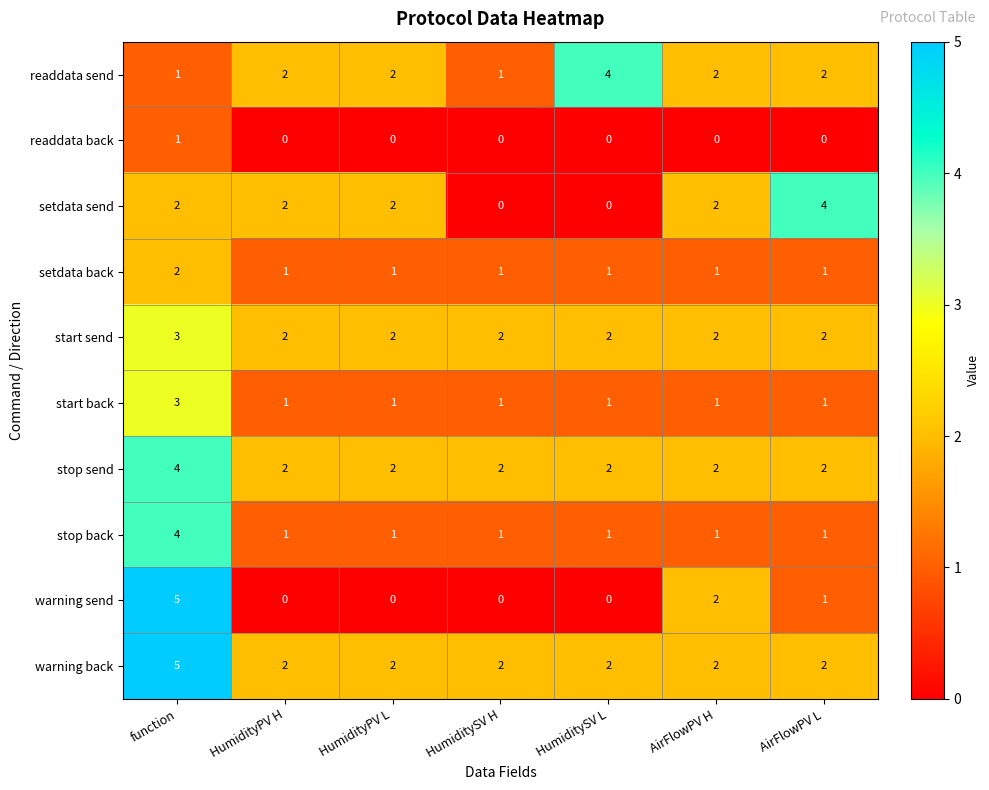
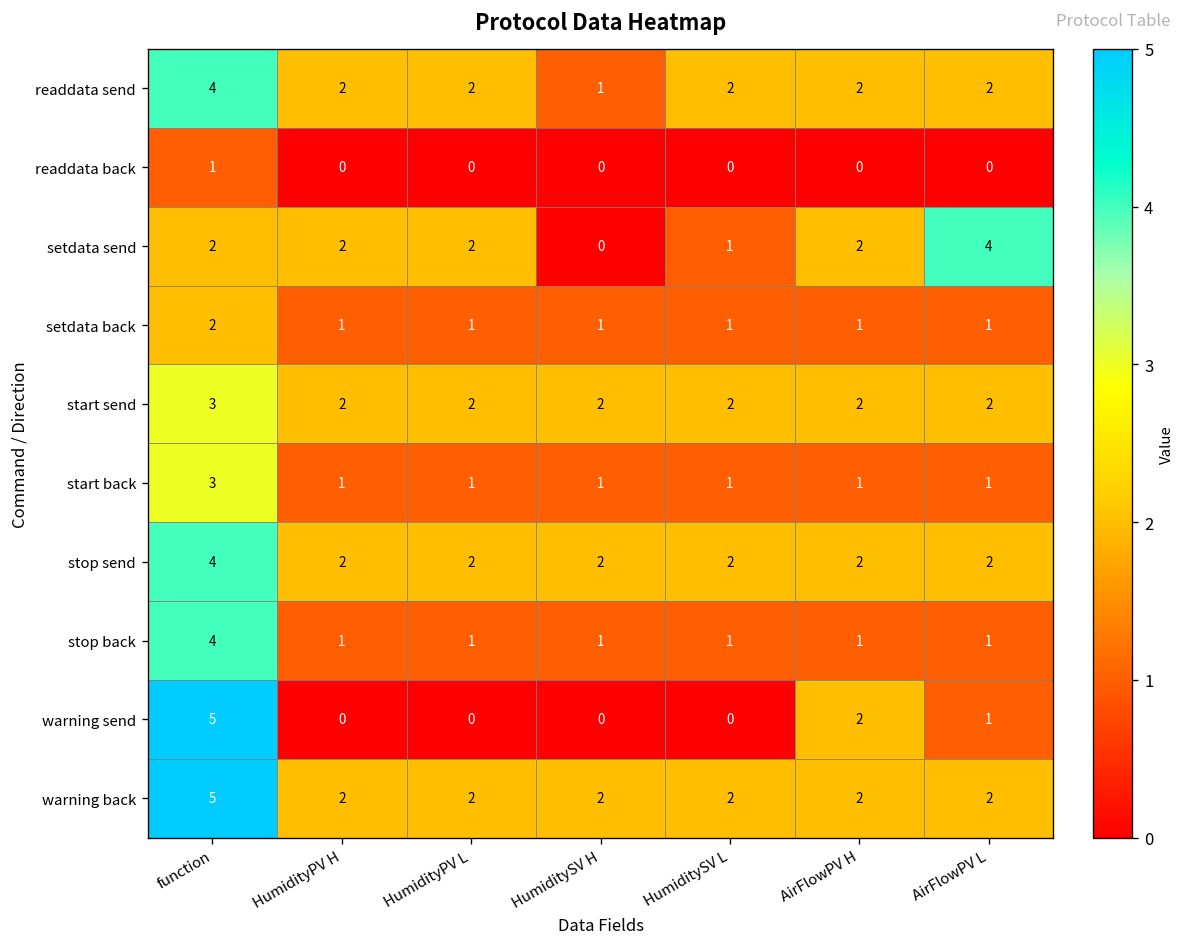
readdata send, function: 1 -> 4
readdata send, HumiditySV L: 4 -> 2
setdata send, HumiditySV L: 0 -> 1
